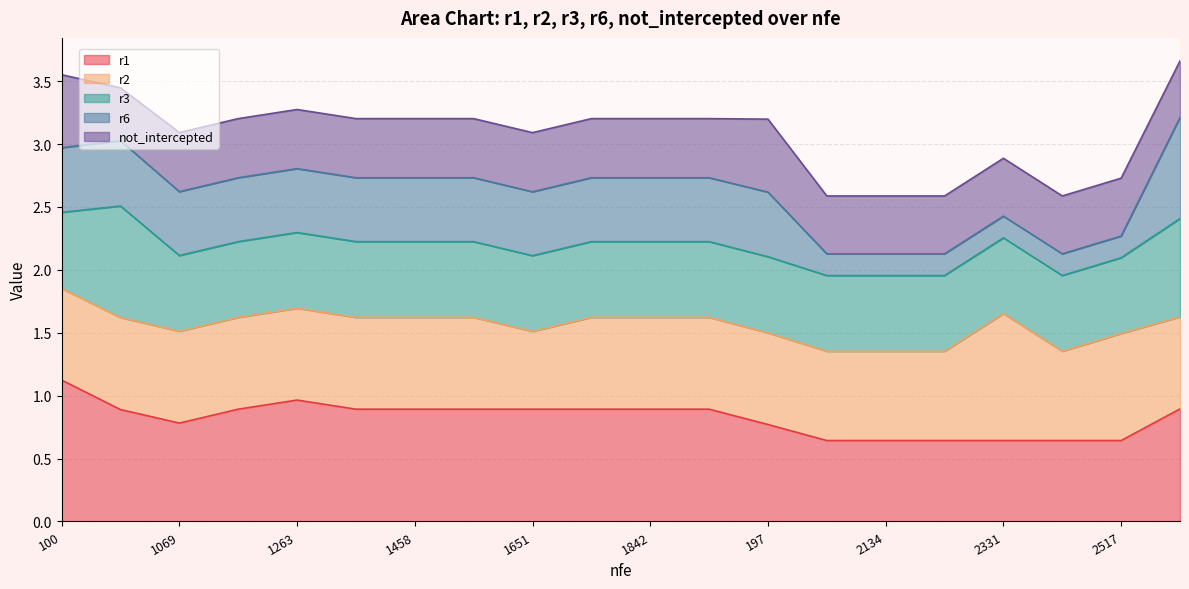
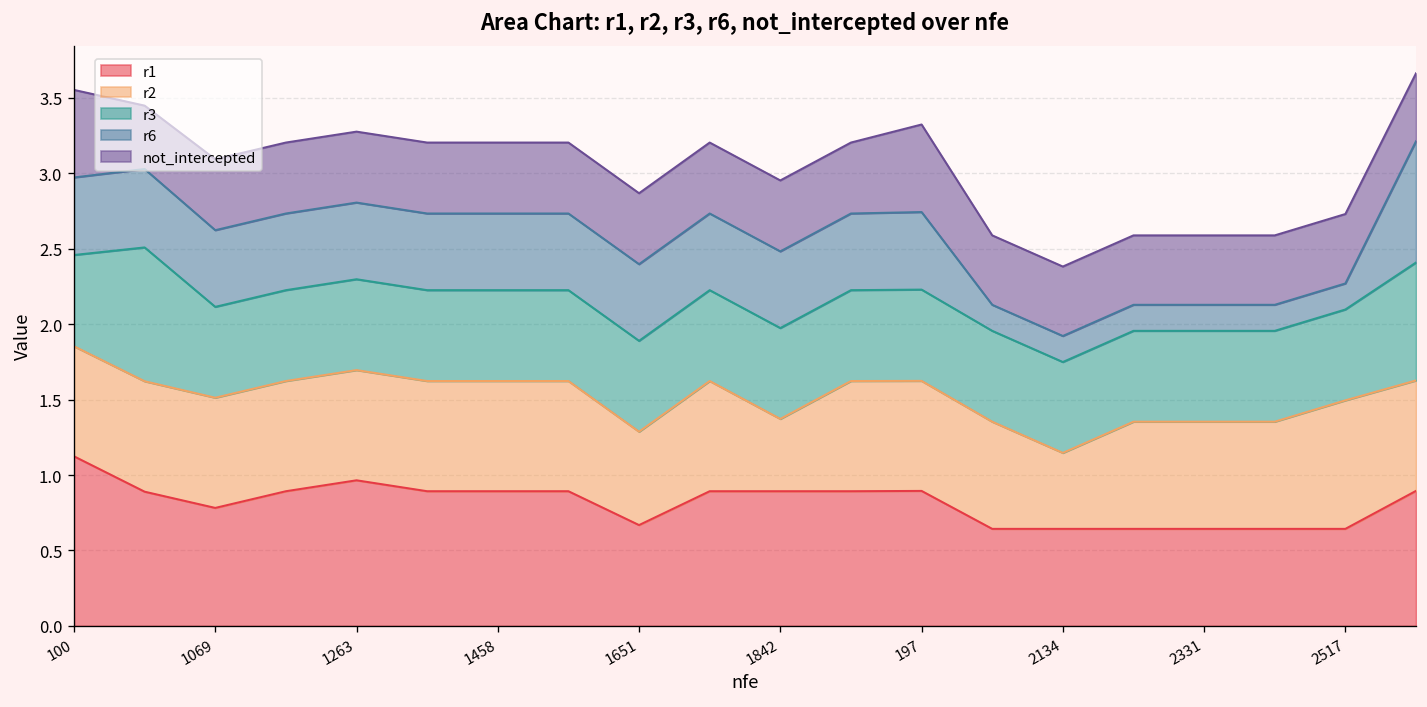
r1, 1651: 0.89 -> 0.67
r2, 1842: 0.73 -> 0.48
r1, 197: 0.77 -> 0.89
r2, 2134: 0.71 -> 0.50
r2, 2331: 1.01 -> 0.71
